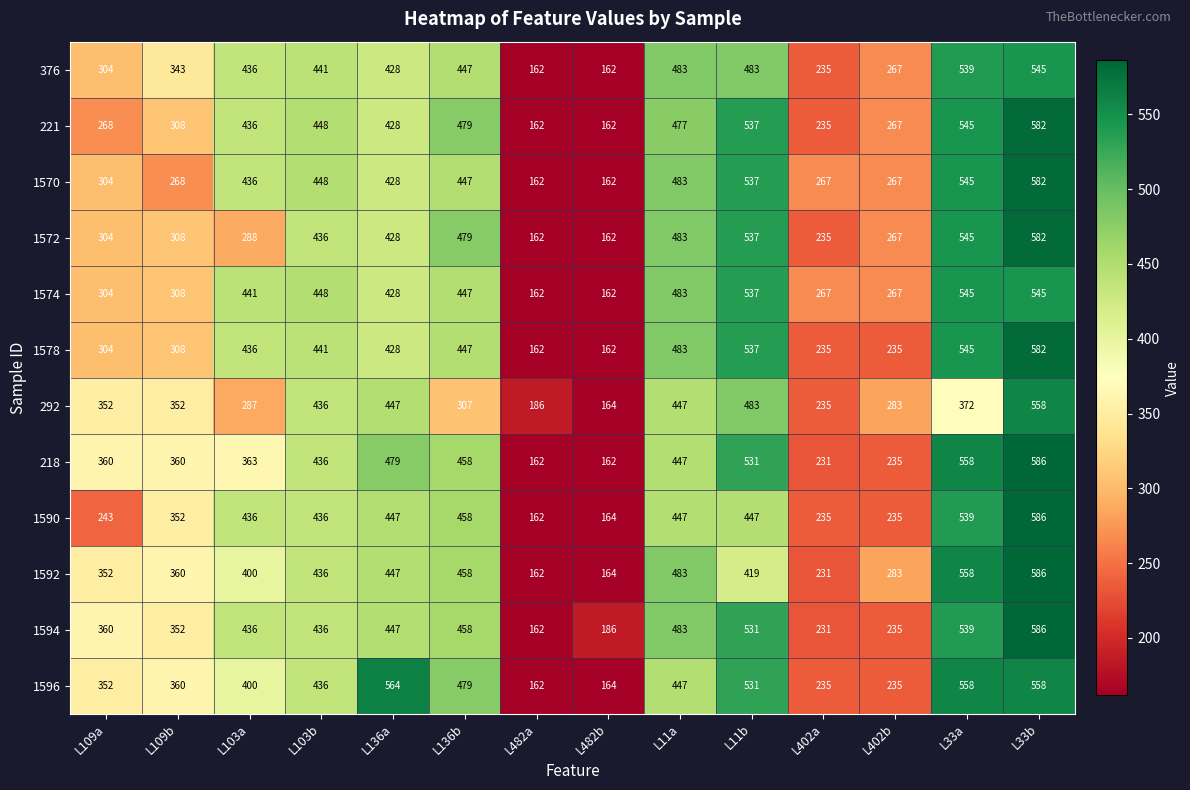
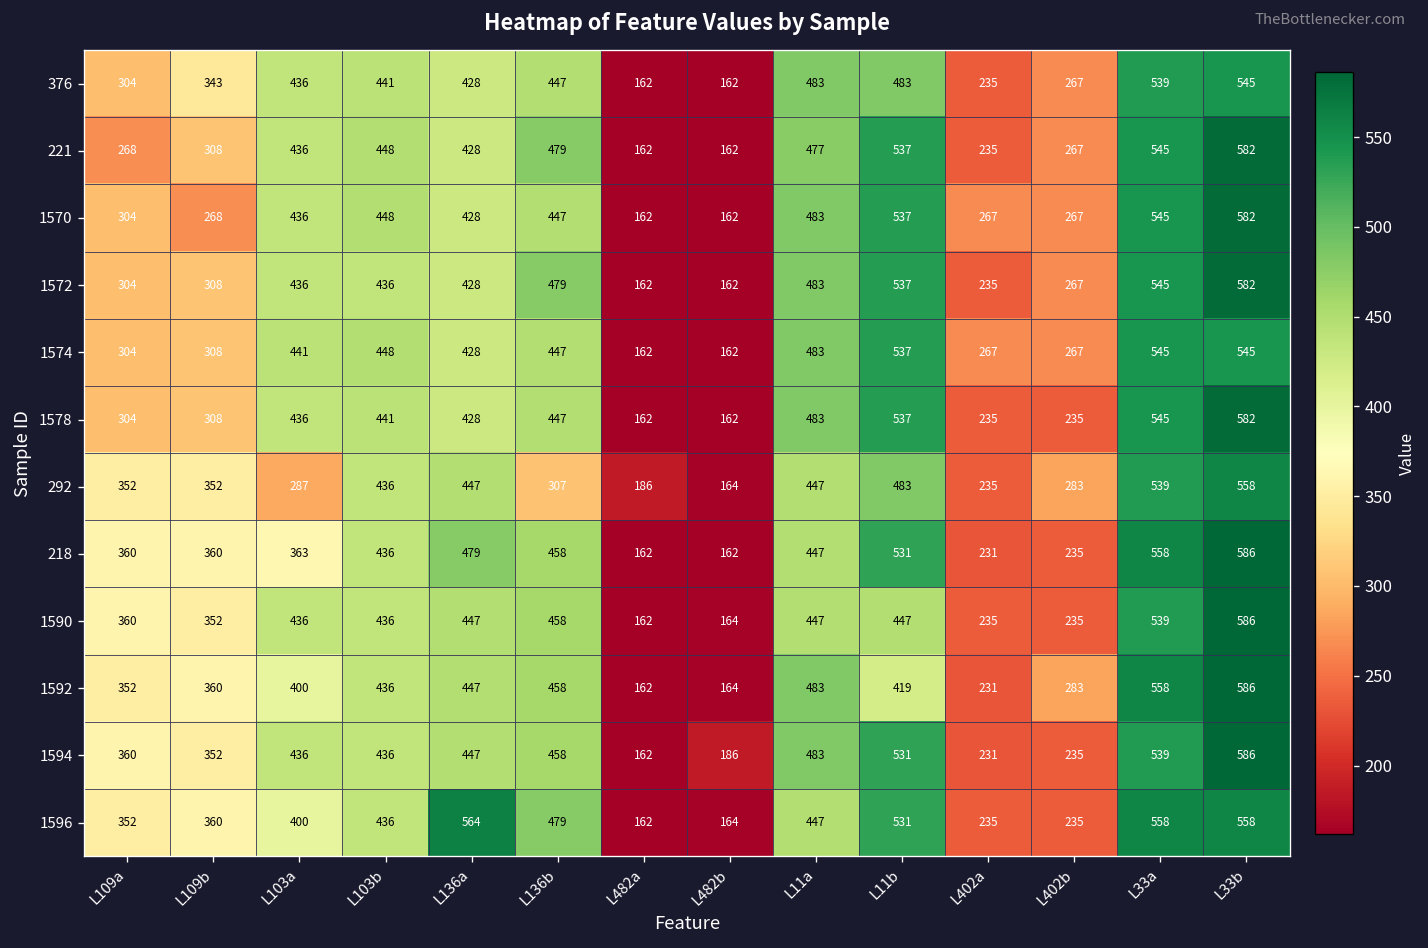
1572, L103a: 288 -> 436
292, L33a: 372 -> 539
1590, L109a: 243 -> 360
